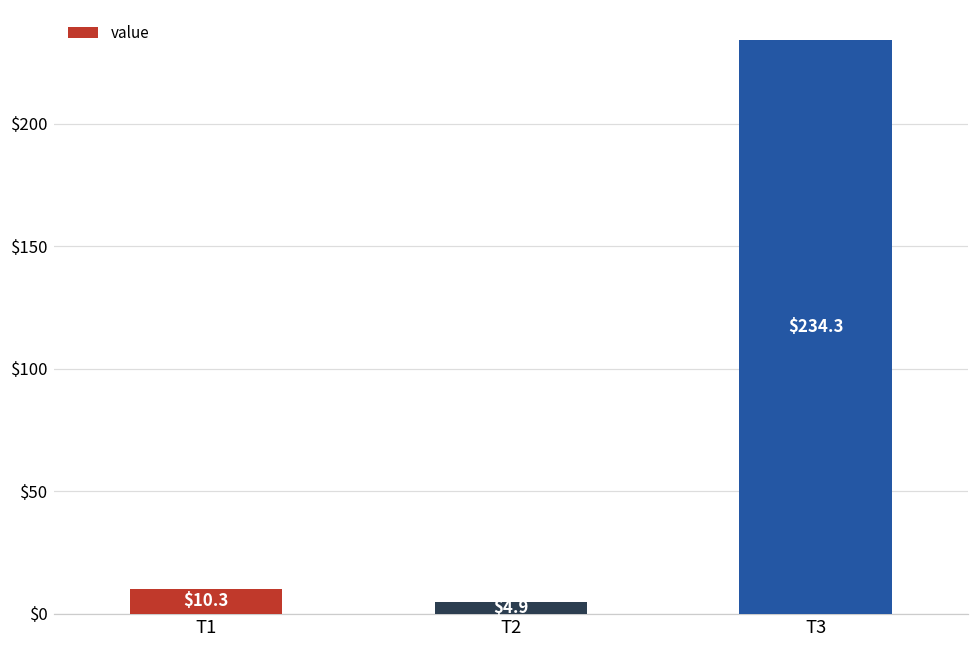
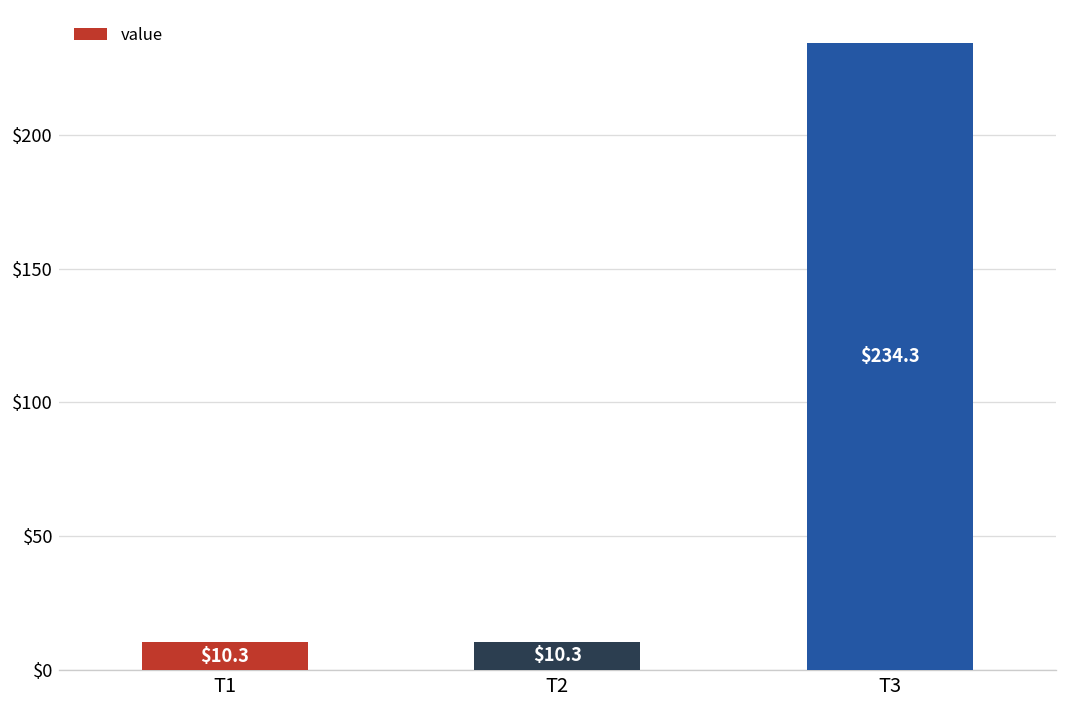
T2: $4.9 -> $10.3
